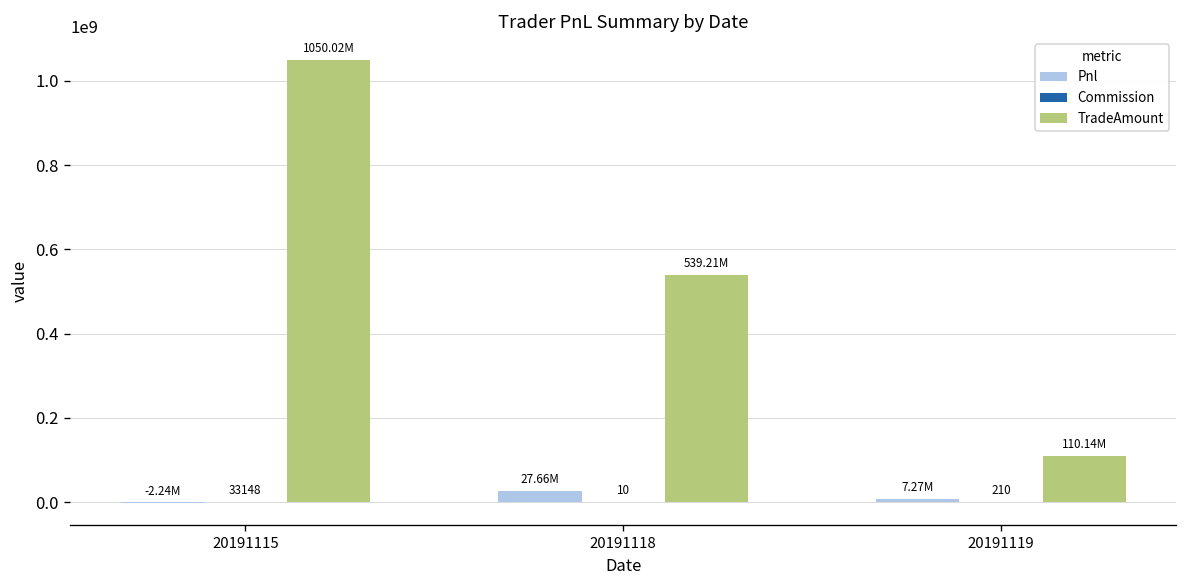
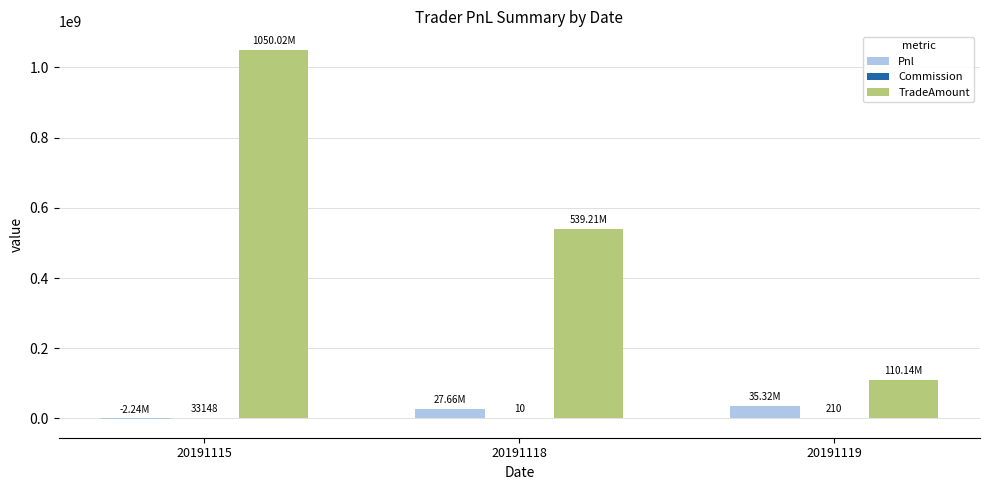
Pnl, 20191119: 7.27M -> 35.32M
